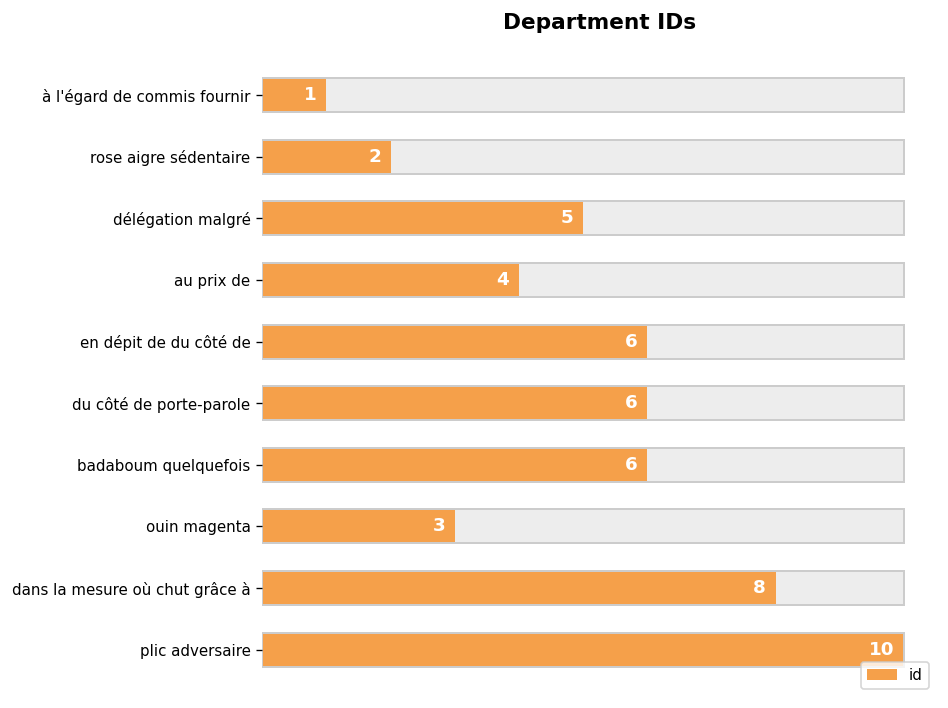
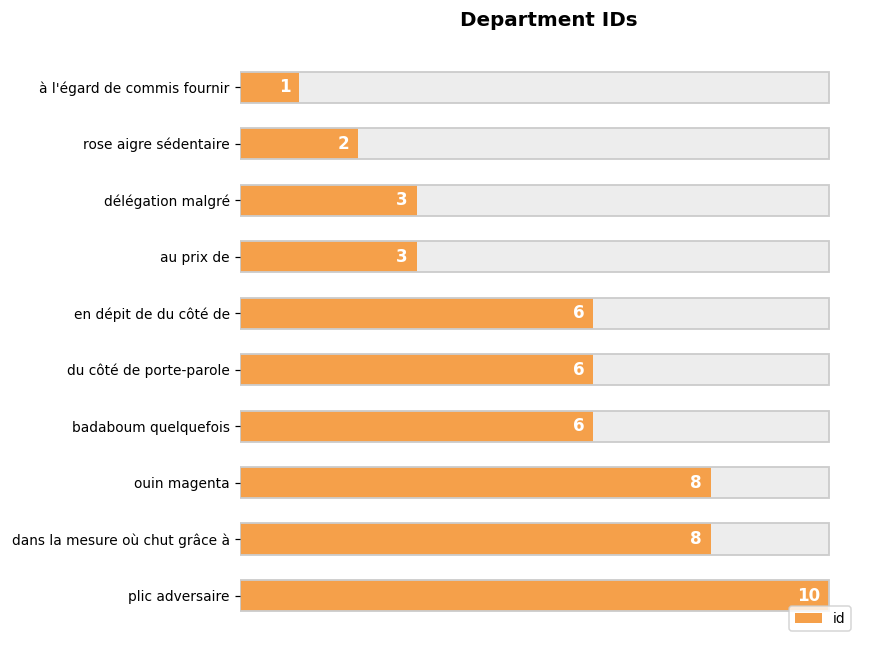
id, délégation malgré: 5 -> 3
id, au prix de: 4 -> 3
id, ouin magenta: 3 -> 8
